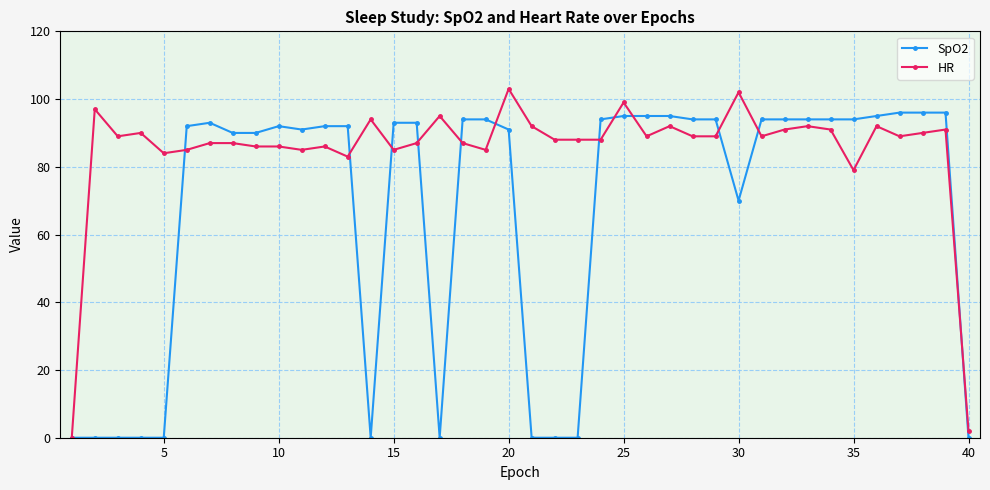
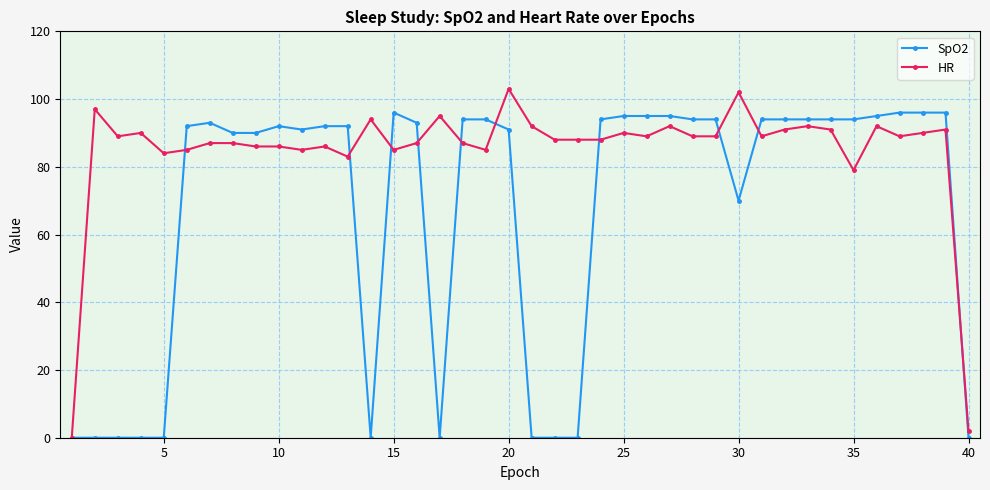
SpO2, 15: 93 -> 96
HR, 25: 99 -> 90
